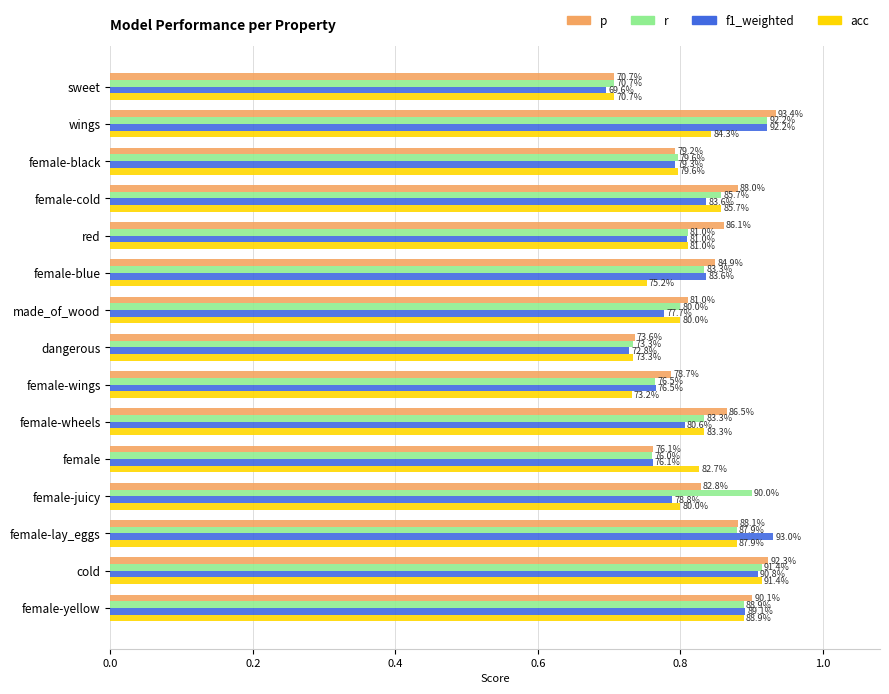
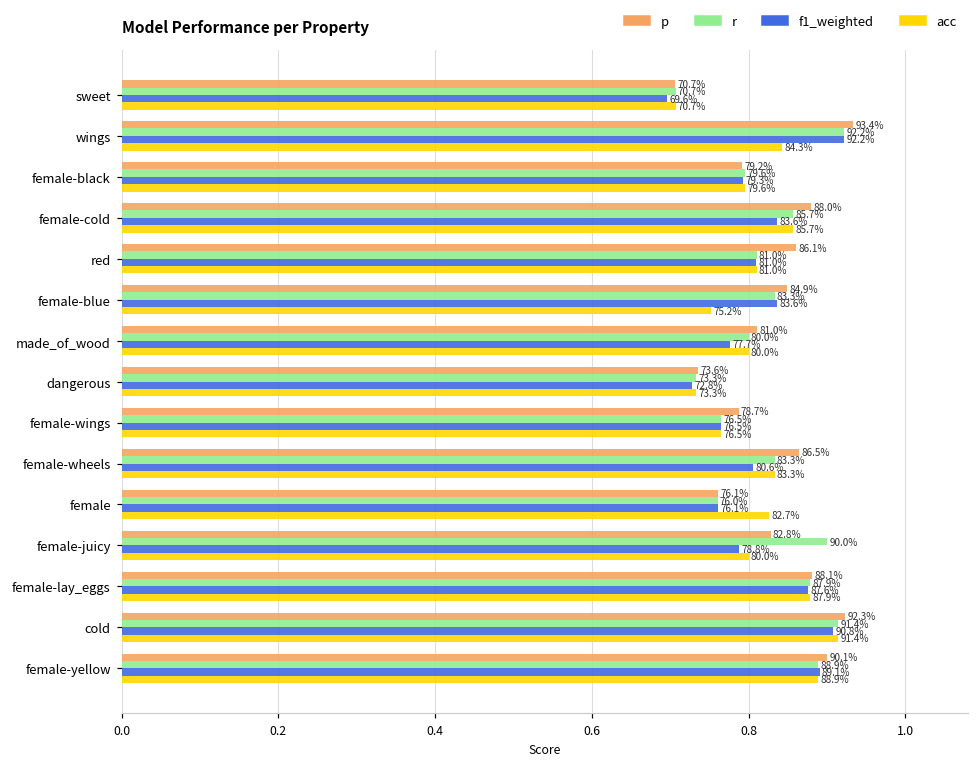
acc, female-wings: 73.2% -> 76.5%
f1_weighted, female-lay_eggs: 93.0% -> 87.6%
